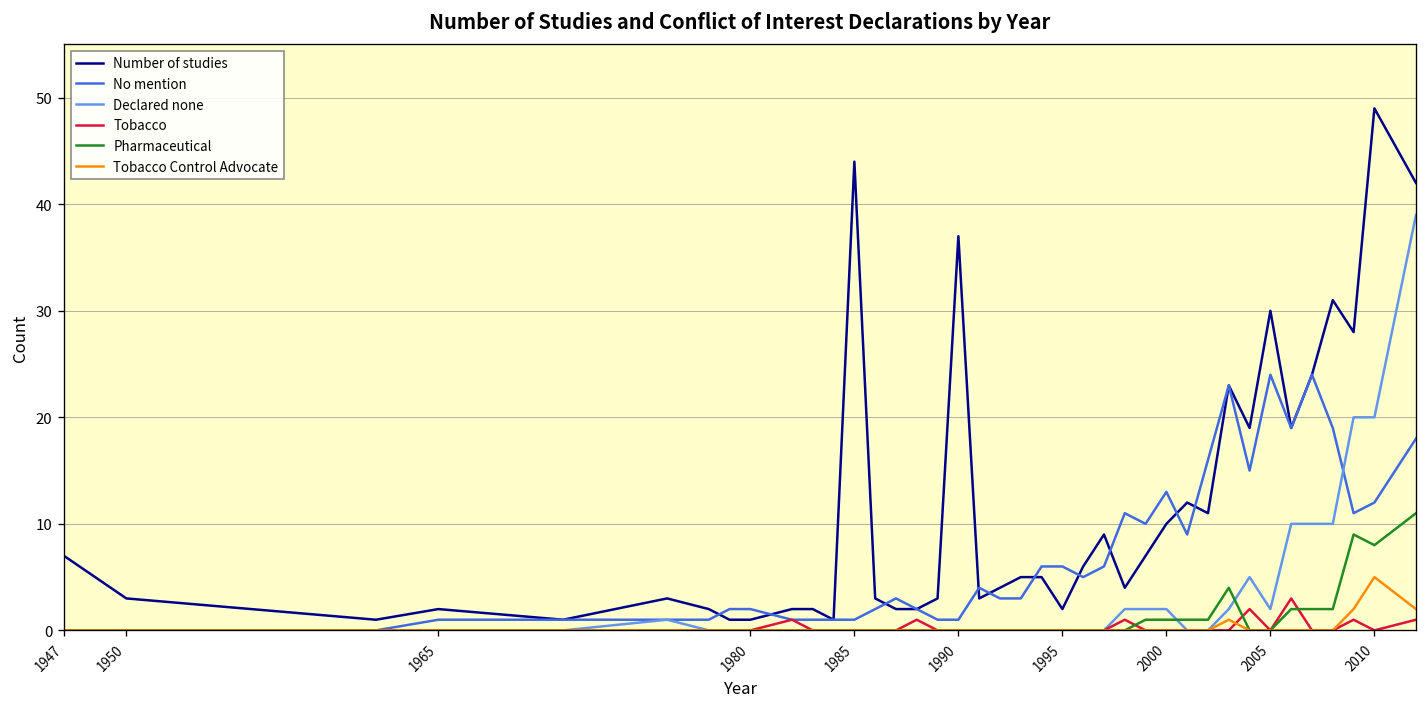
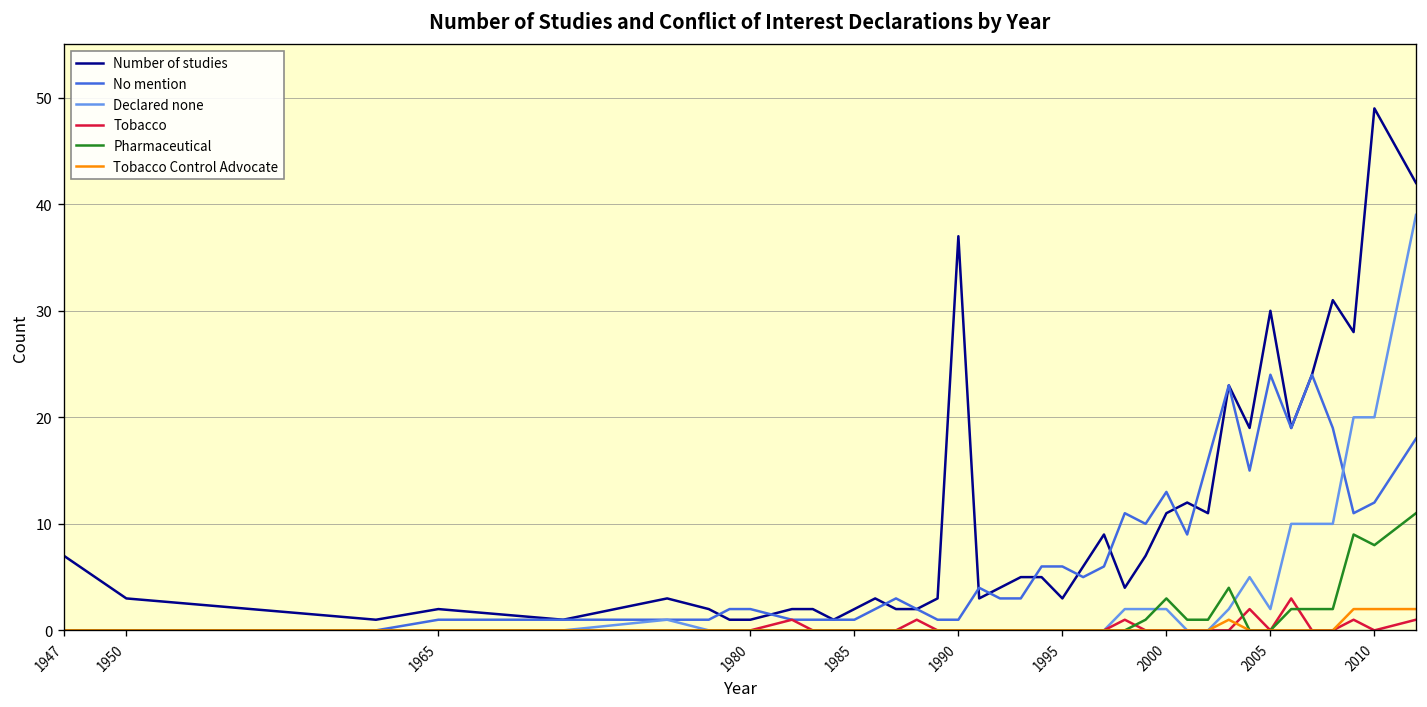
Number of studies, 1985: 44 -> 2
Number of studies, 1995: 2 -> 3
Number of studies, 2000: 10 -> 11
Pharmaceutical, 2000: 1 -> 3
Tobacco Control Advocate, 2010: 5 -> 2
